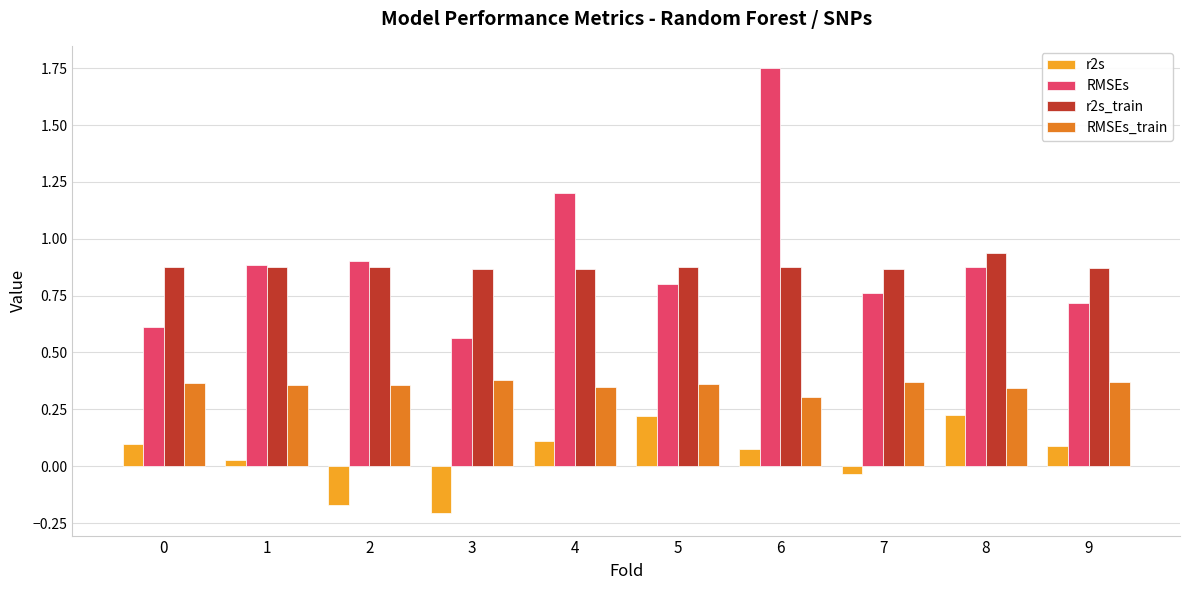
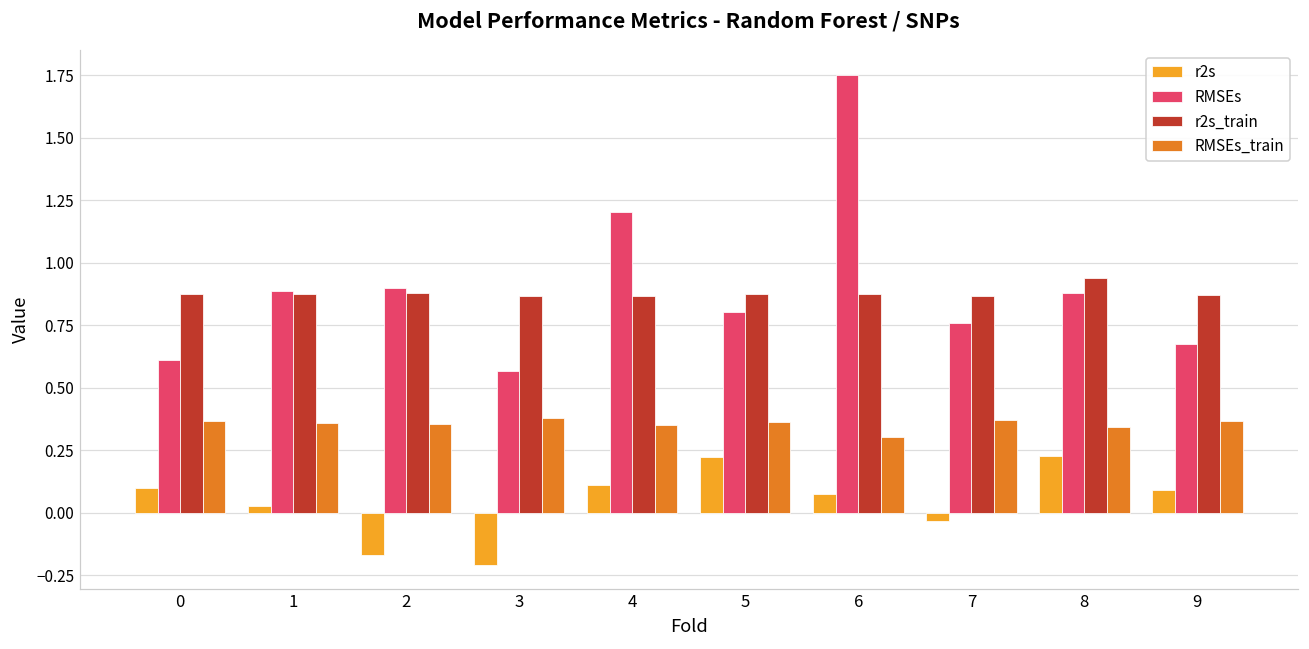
RMSEs, 9: 0.72 -> 0.67
